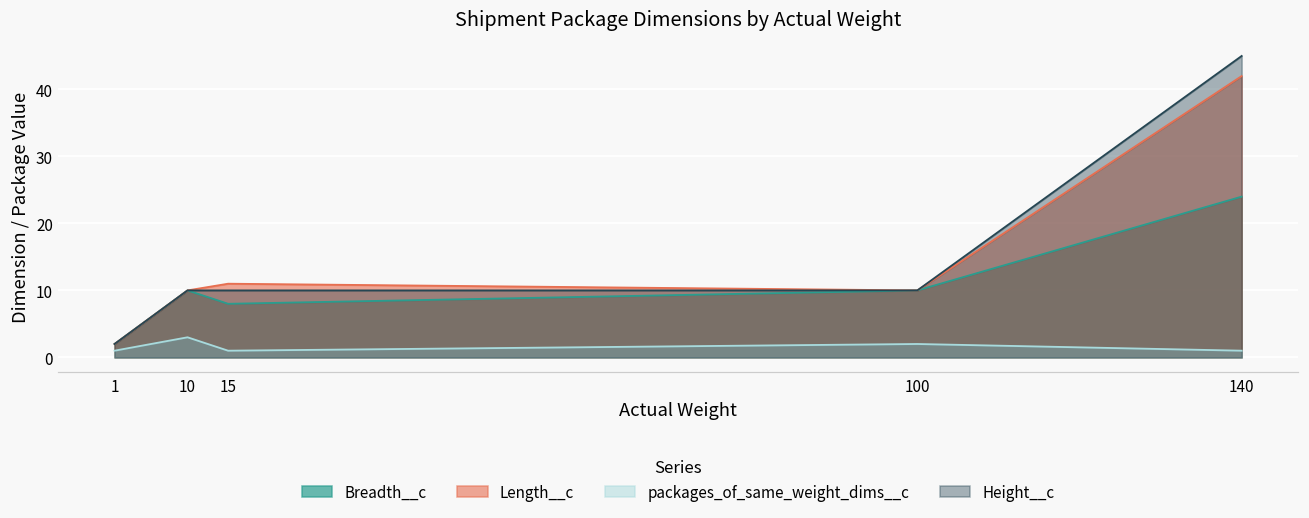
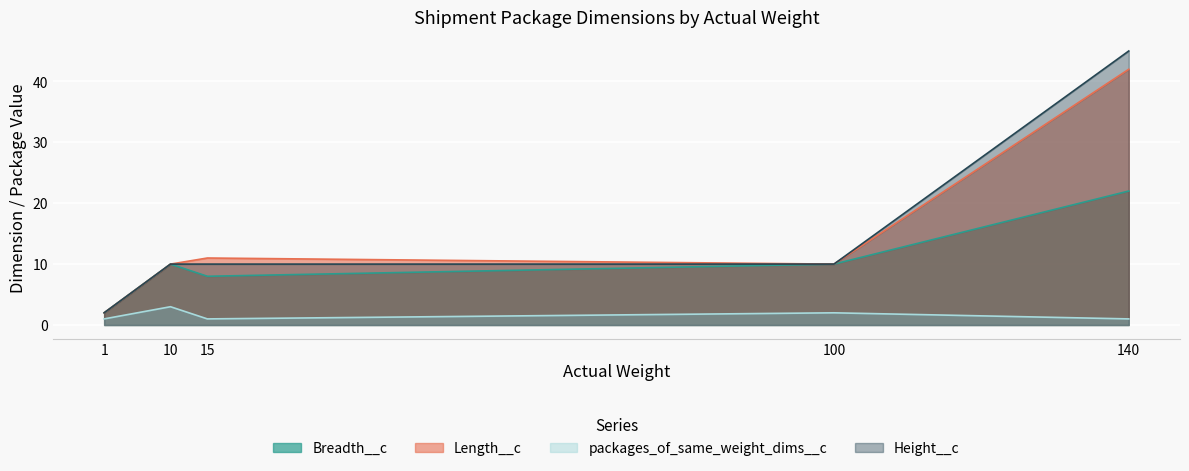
Breadth__c, 140: 24 -> 22
